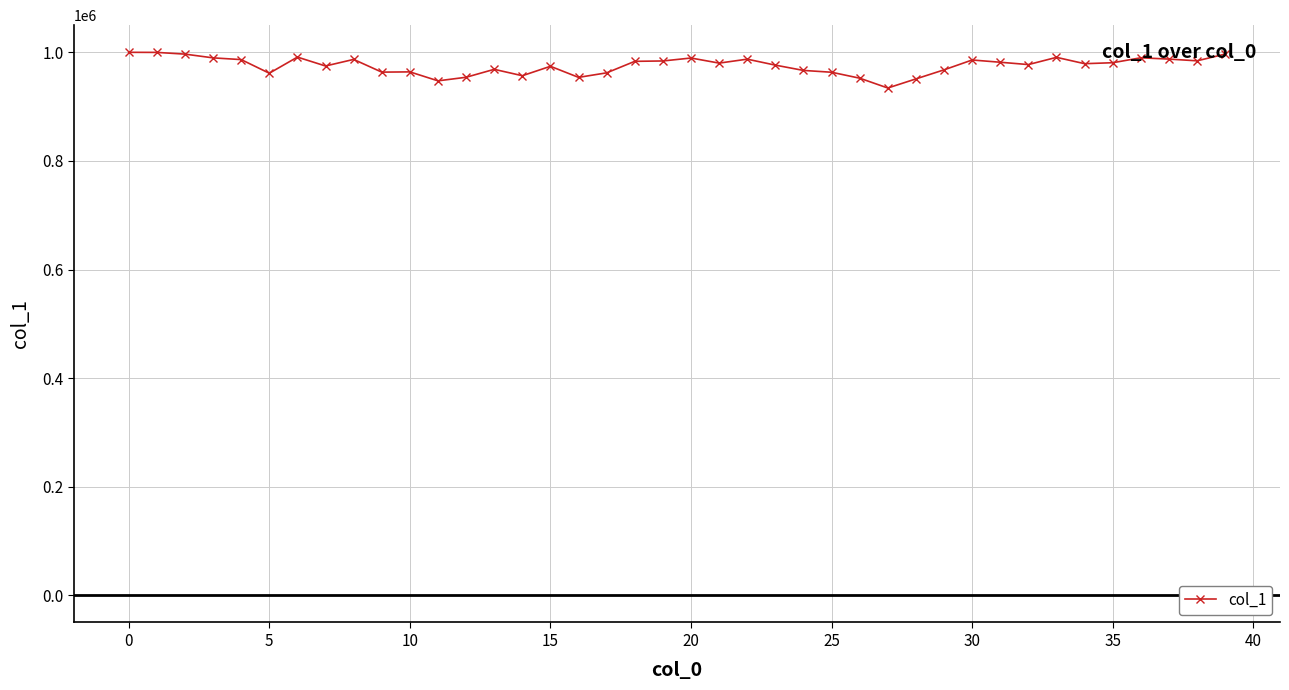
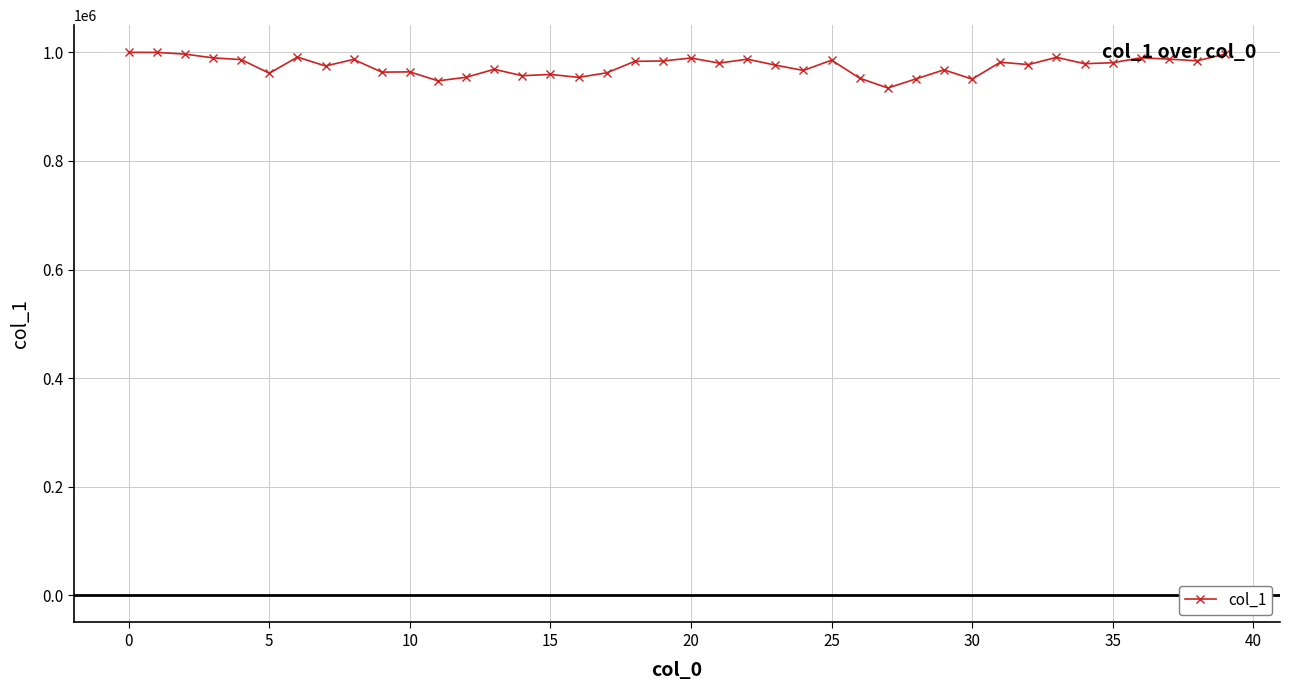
15: 970000 -> 960000
25: 960000 -> 990000
30: 990000 -> 950000
